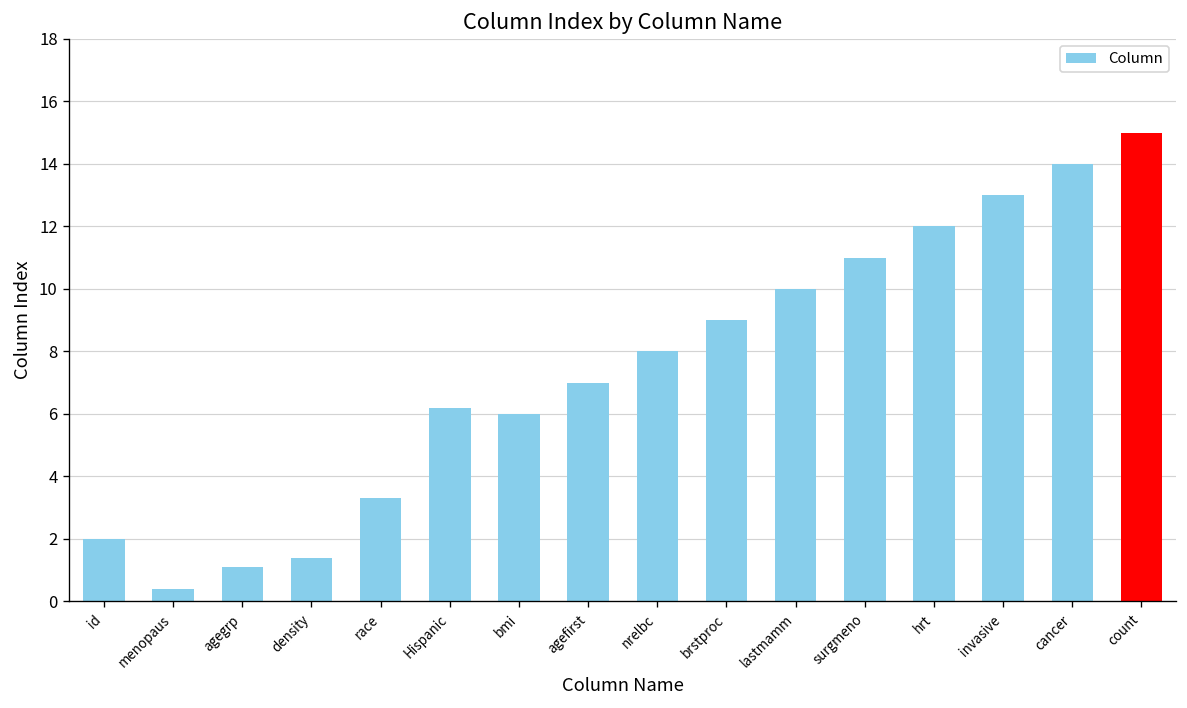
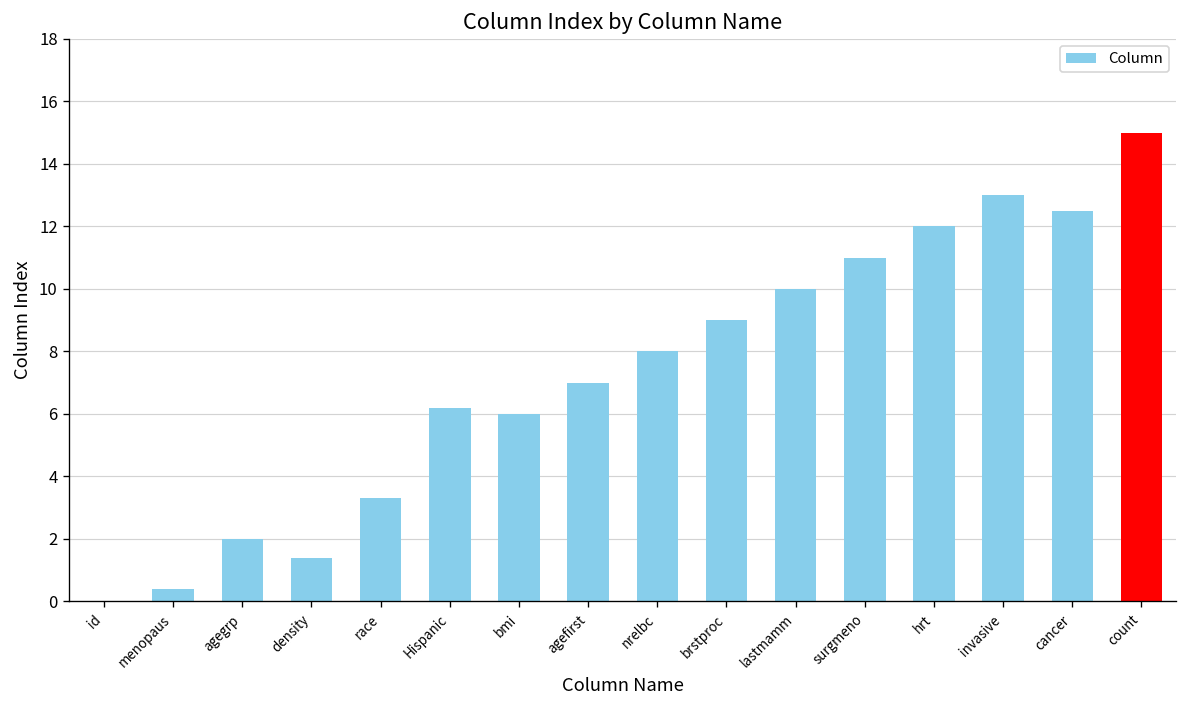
id: 2 -> 0
agegrp: 1.1 -> 2.0
cancer: 14.0 -> 12.5
